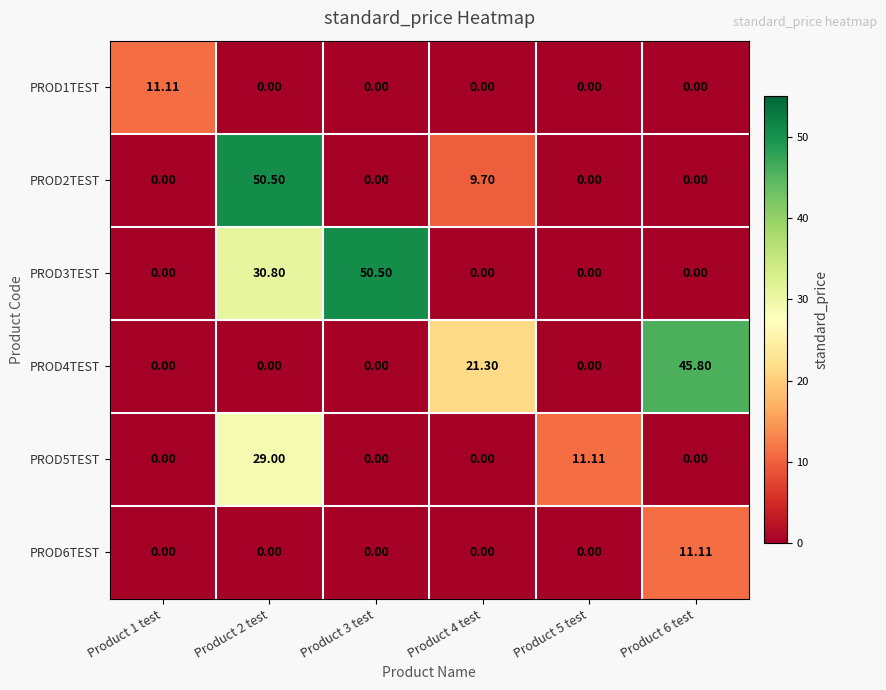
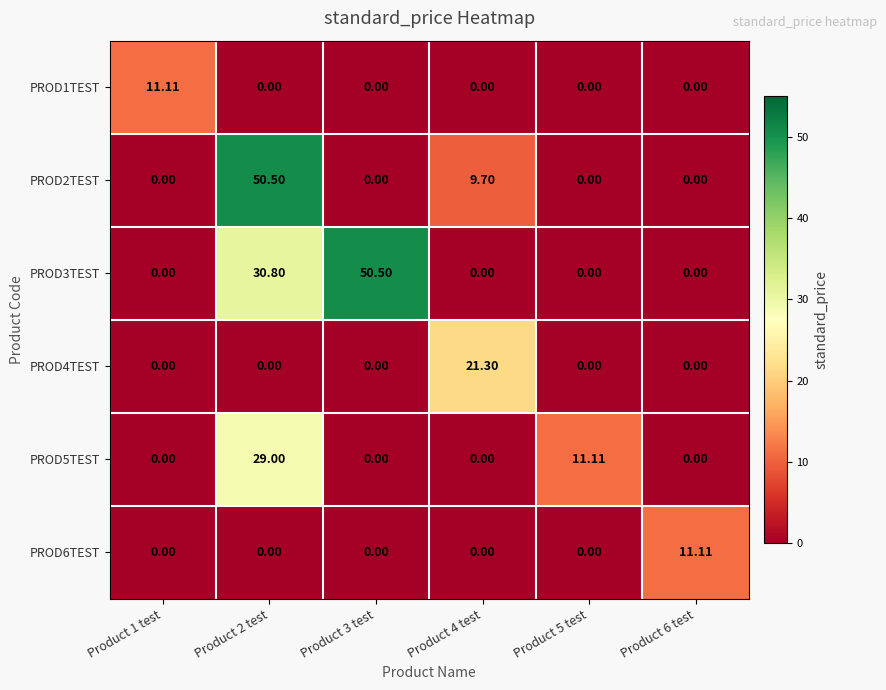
PROD4TEST, Product 6 test: 45.80 -> 0.00
